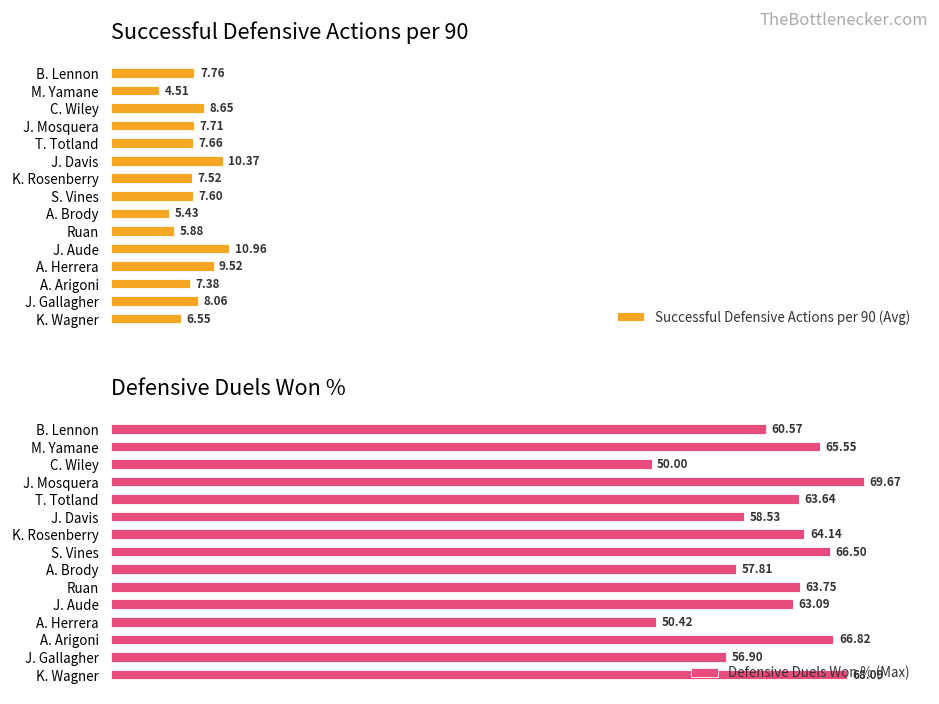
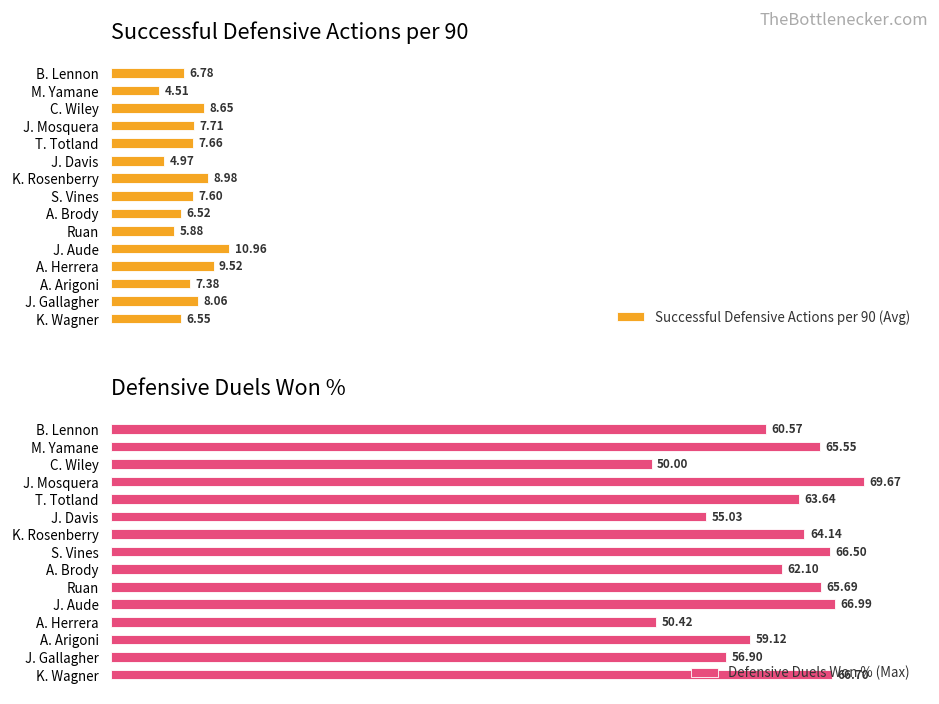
Successful Defensive Actions per 90, B. Lennon: 7.76 -> 6.78
Successful Defensive Actions per 90, J. Davis: 10.37 -> 4.97
Successful Defensive Actions per 90, K. Rosenberry: 7.52 -> 8.98
Successful Defensive Actions per 90, A. Brody: 5.43 -> 6.52
Defensive Duels Won %, J. Davis: 58.53 -> 55.03
Defensive Duels Won %, A. Brody: 57.81 -> 62.10
Defensive Duels Won %, Ruan: 63.75 -> 65.69
Defensive Duels Won %, J. Aude: 63.09 -> 66.99
Defensive Duels Won %, A. Arigoni: 66.82 -> 59.12
Defensive Duels Won %, K. Wagner: 68.09 -> 66.70
